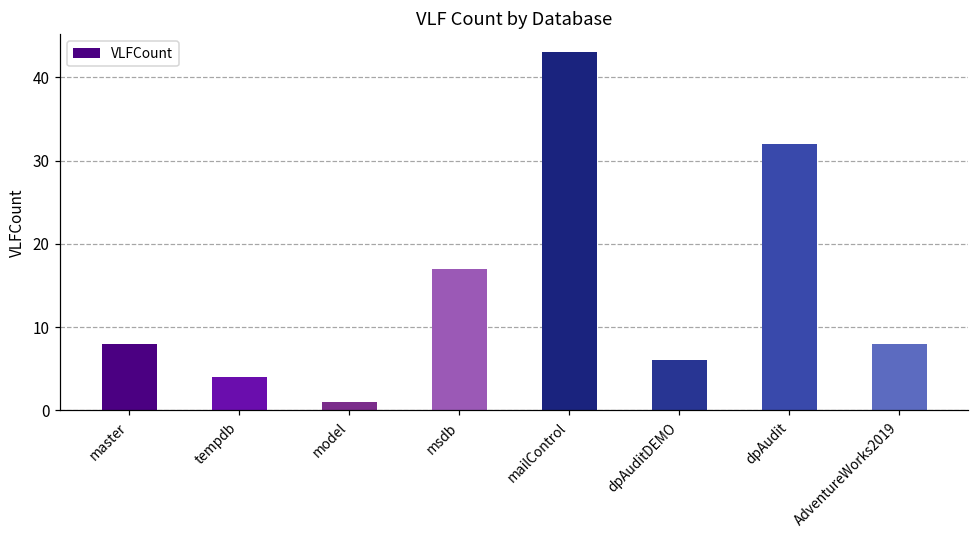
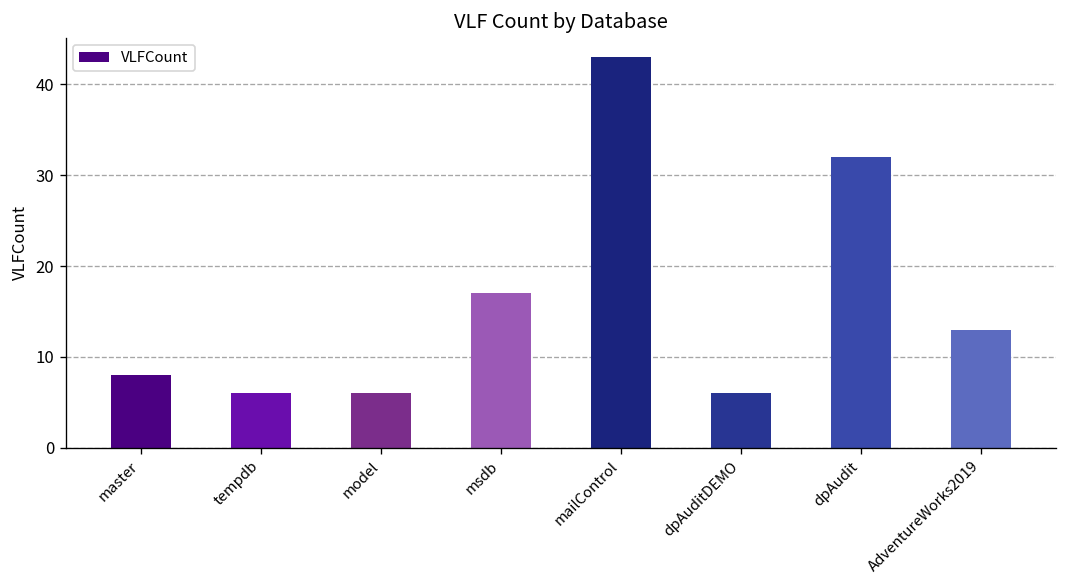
tempdb: 4 -> 6
model: 1 -> 6
AdventureWorks2019: 8 -> 13
